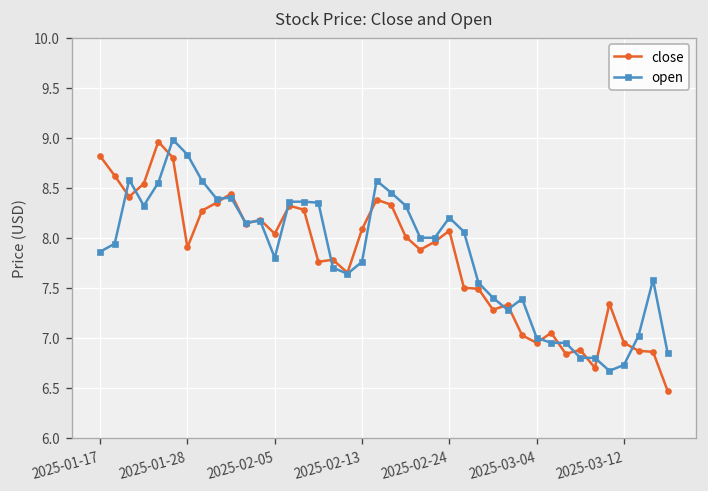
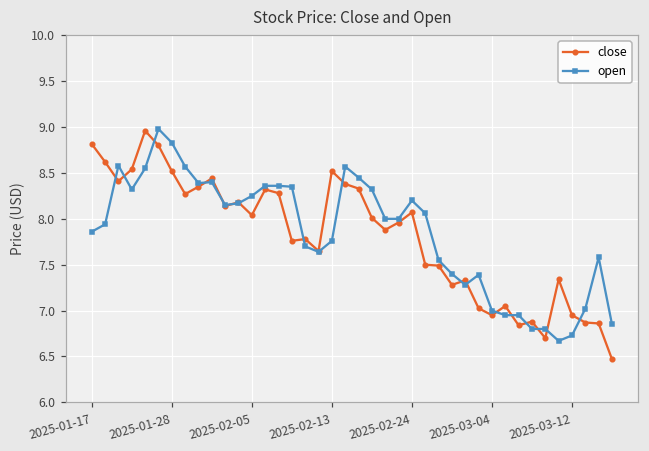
close, 2025-01-28: 7.9 -> 8.5
open, 2025-02-05: 7.8 -> 8.3
close, 2025-02-13: 8.1 -> 8.5
